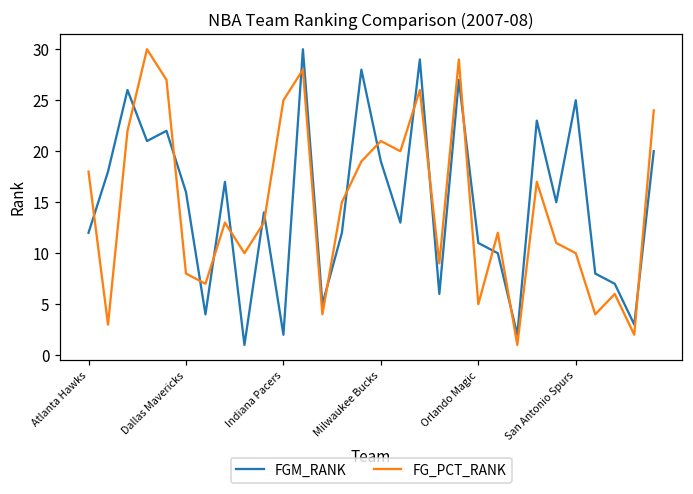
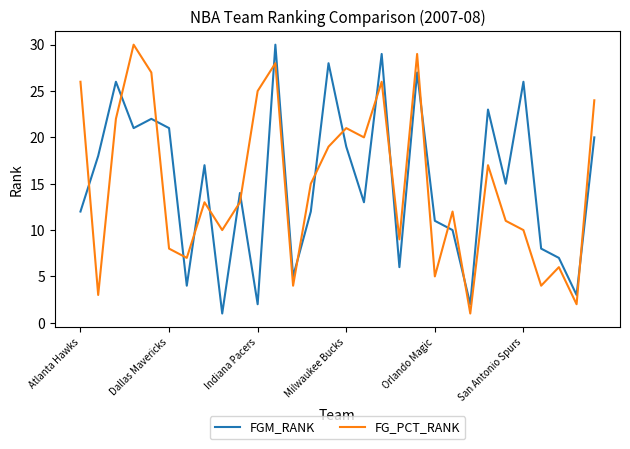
FG_PCT_RANK, Atlanta Hawks: 18 -> 26
FGM_RANK, Dallas Mavericks: 16 -> 21
FGM_RANK, San Antonio Spurs: 25 -> 26
